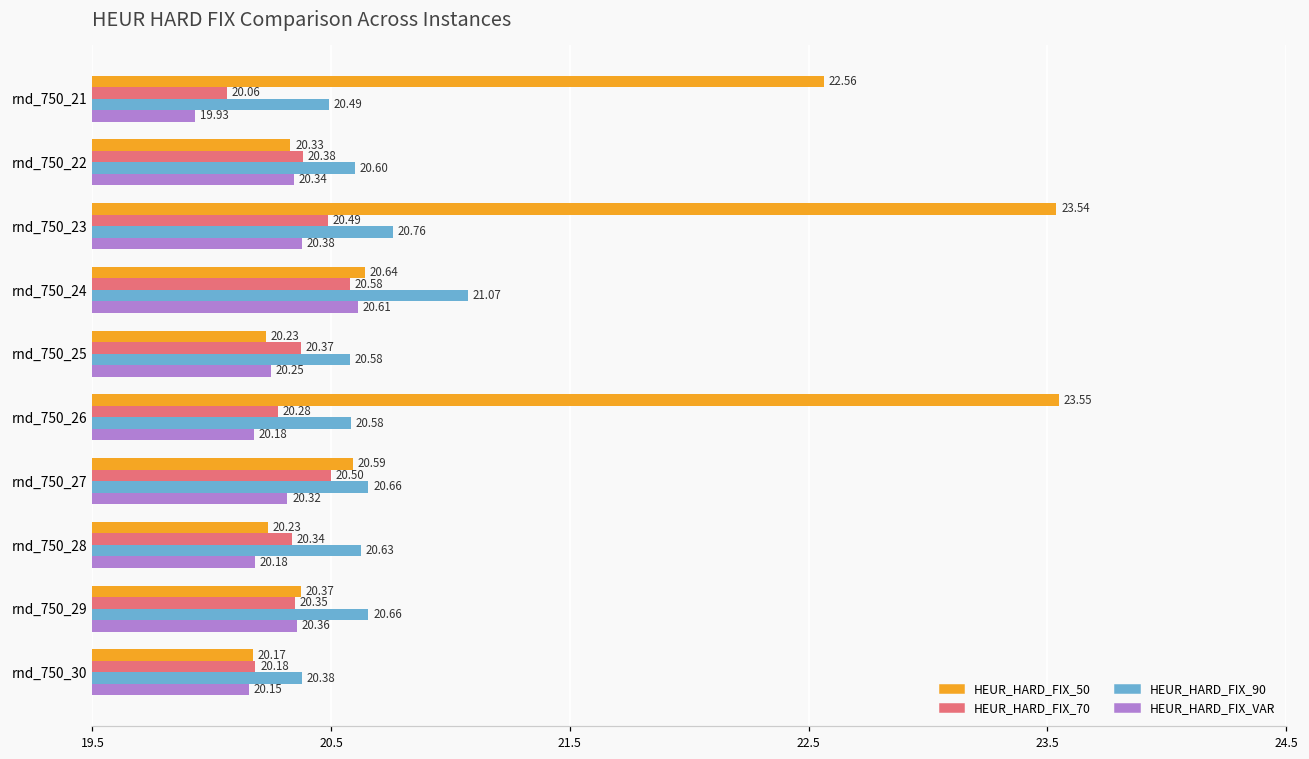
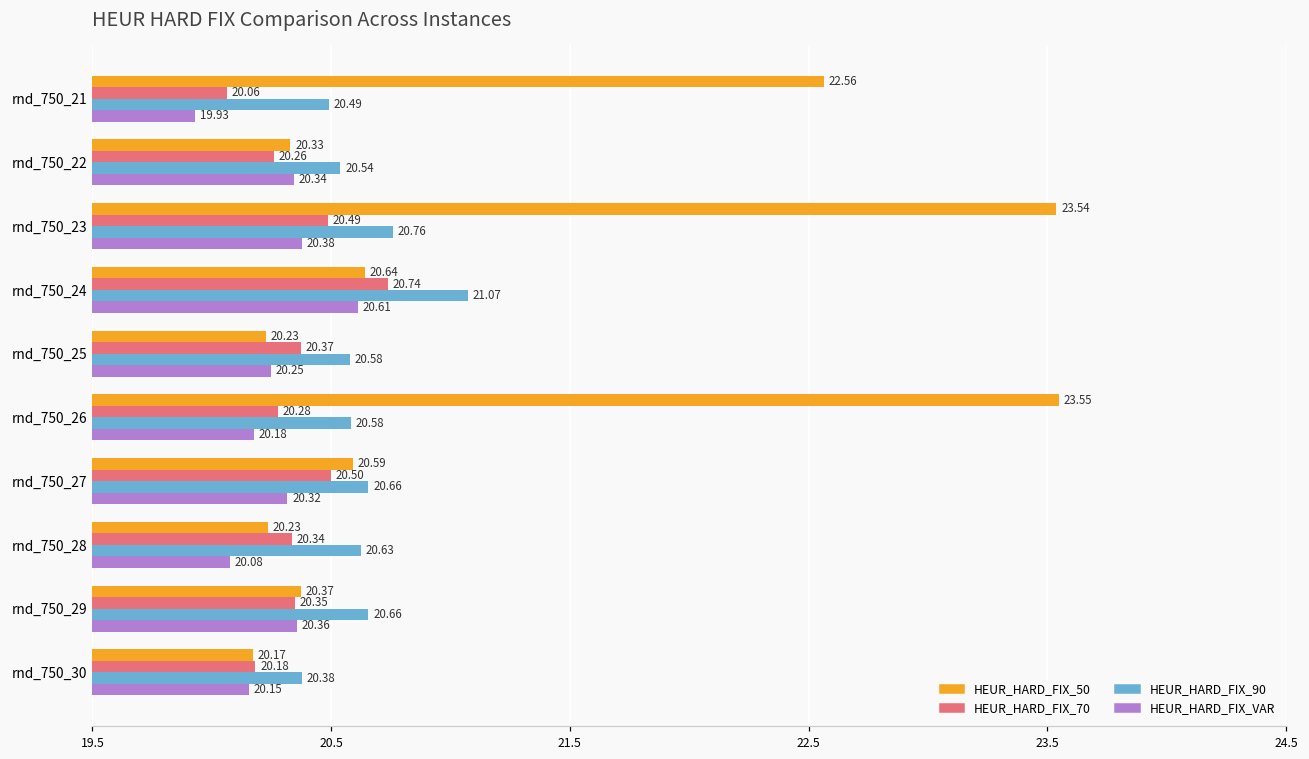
HEUR_HARD_FIX_70, rnd_750_22: 20.38 -> 20.26
HEUR_HARD_FIX_90, rnd_750_22: 20.60 -> 20.54
HEUR_HARD_FIX_70, rnd_750_24: 20.58 -> 20.74
HEUR_HARD_FIX_VAR, rnd_750_28: 20.18 -> 20.08
